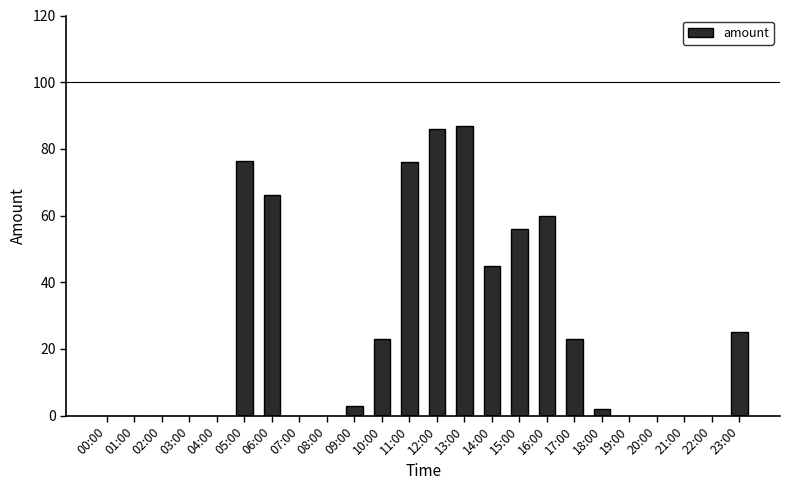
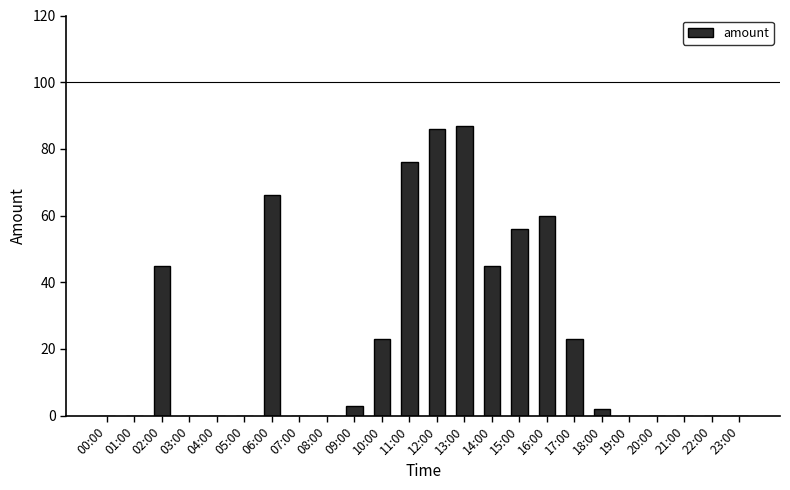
02:00: 0 -> 45
05:00: 76 -> 0
23:00: 25 -> 0
